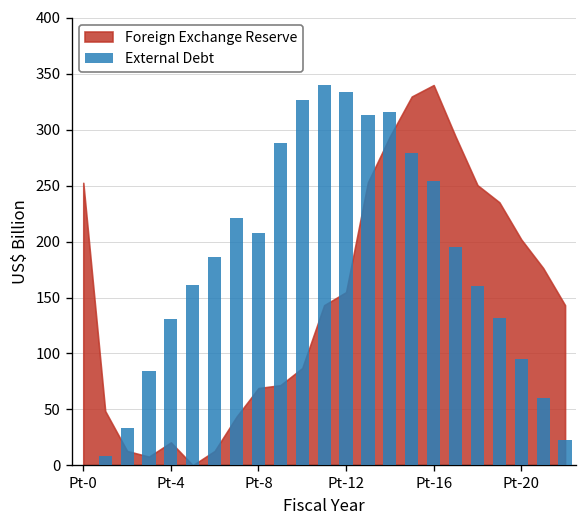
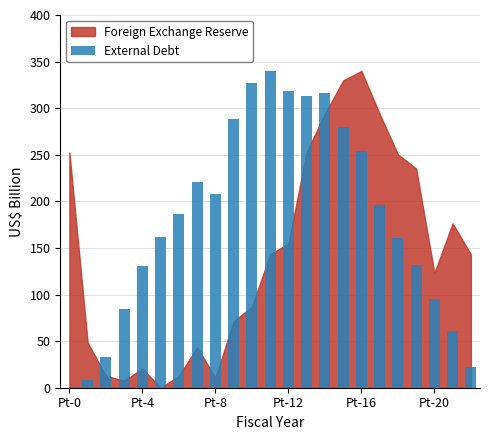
Foreign Exchange Reserve, Pt-8: 70 -> 10
External Debt, Pt-12: 330 -> 320
Foreign Exchange Reserve, Pt-20: 200 -> 120
